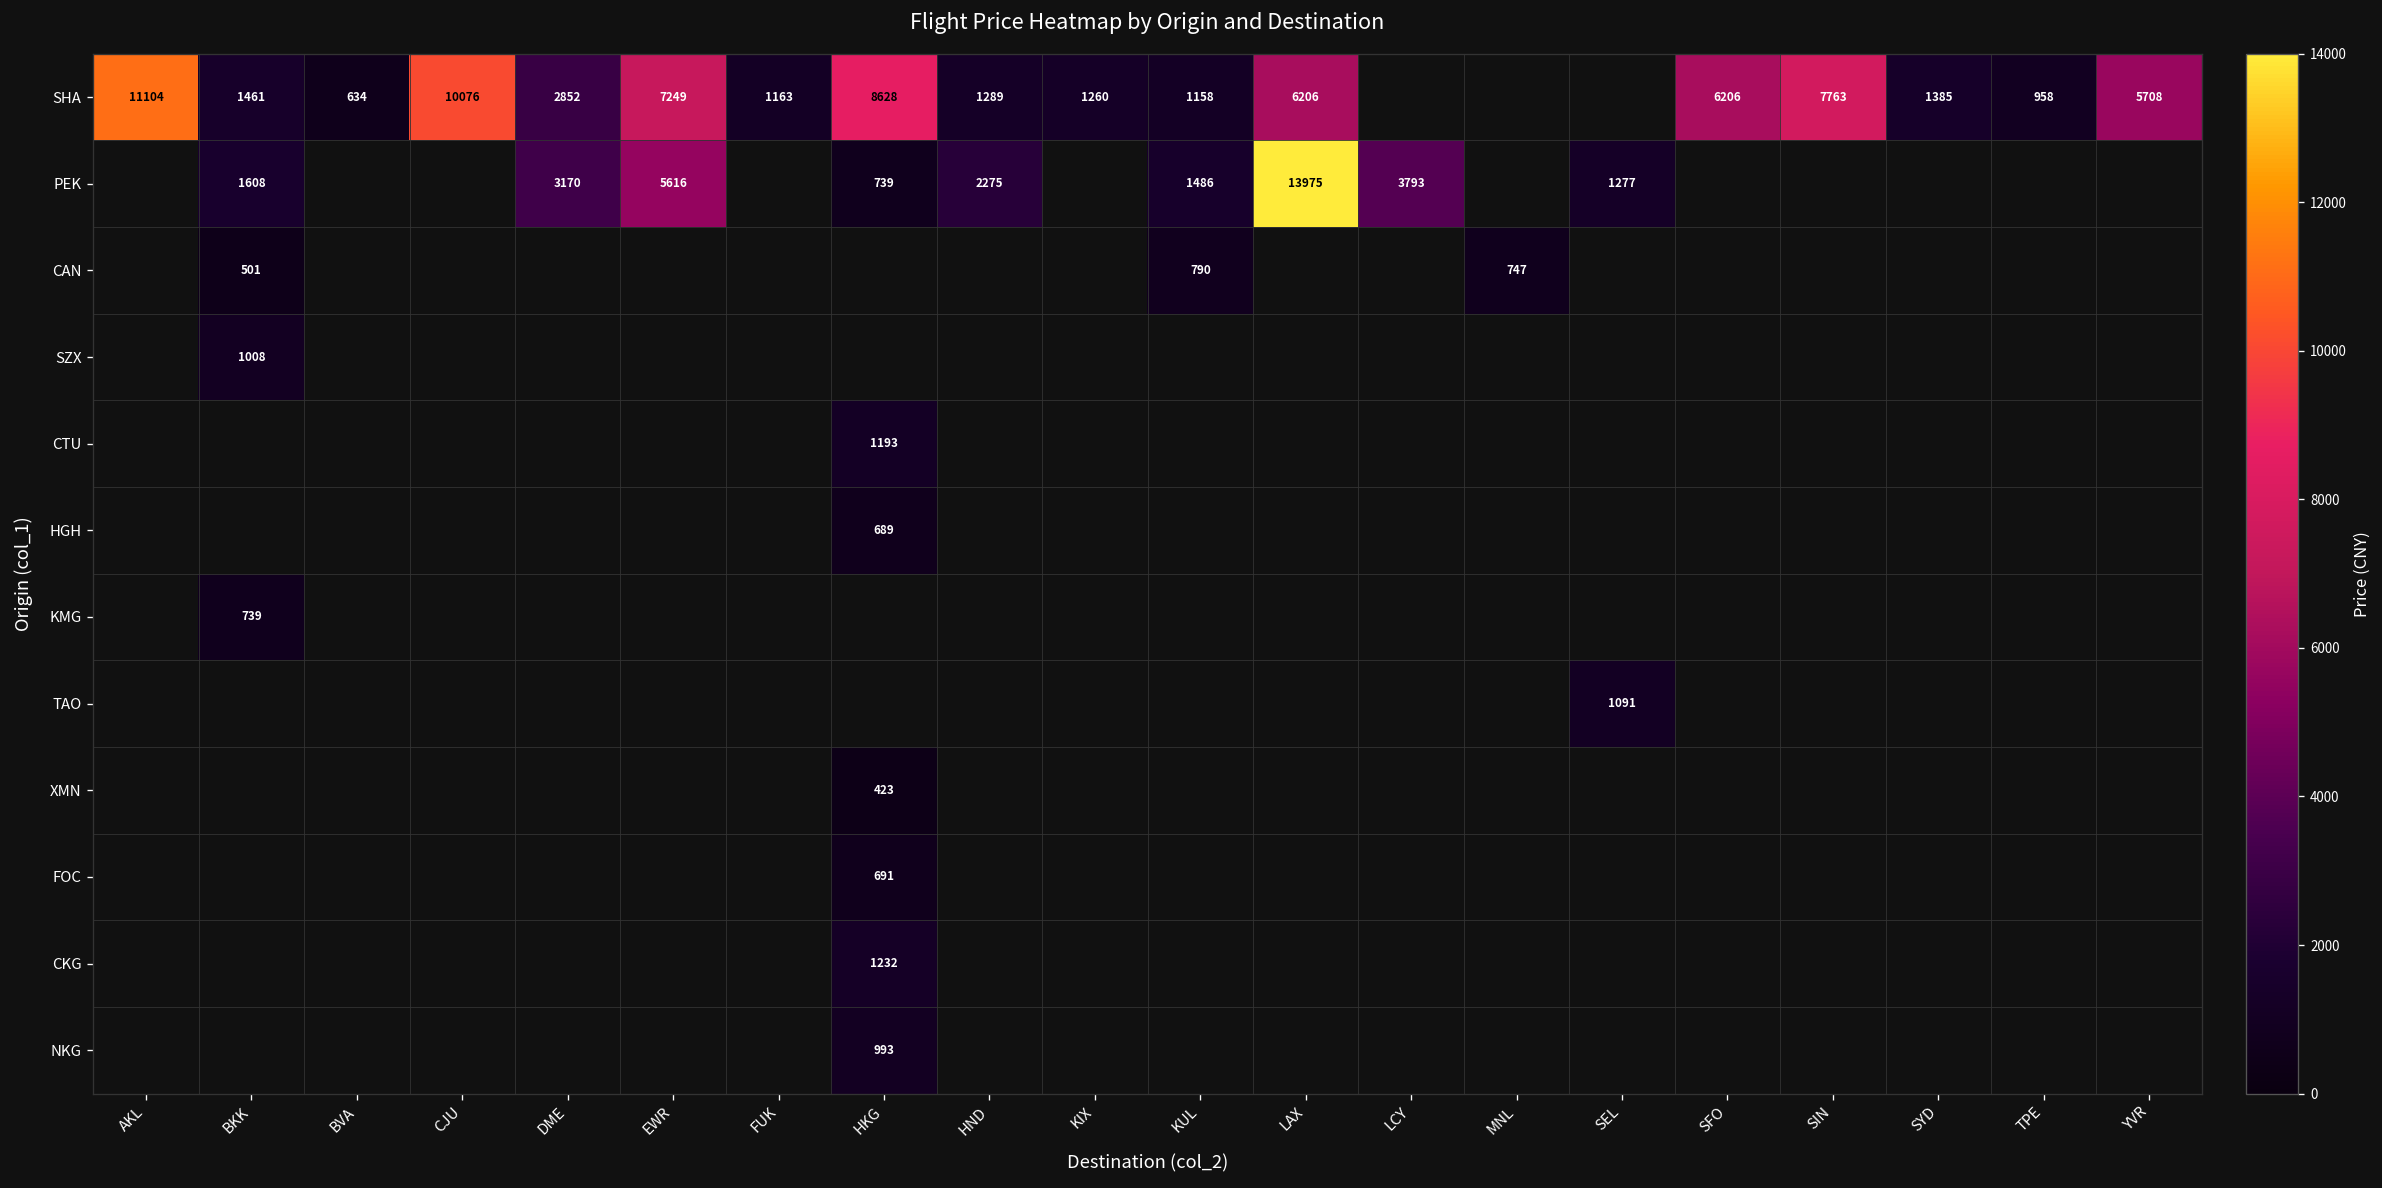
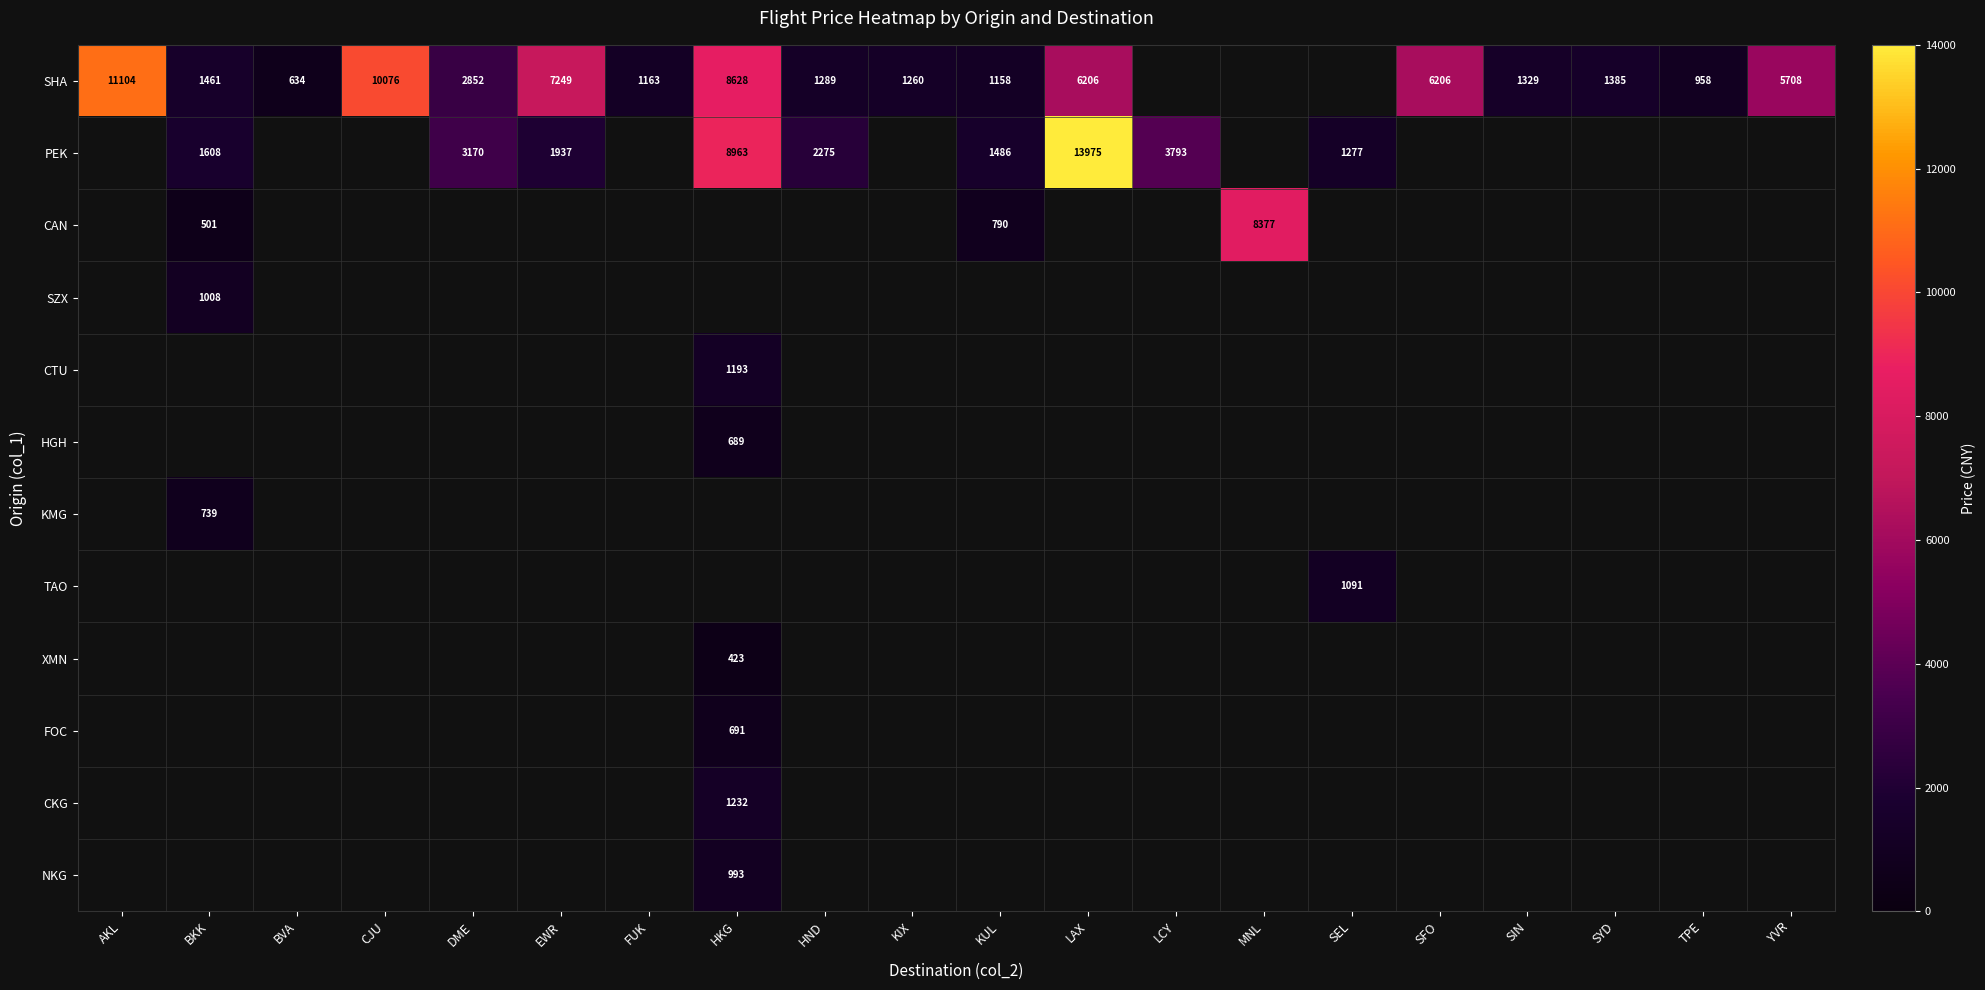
SHA, SIN: 7763 -> 1329
PEK, EWR: 5616 -> 1937
PEK, HKG: 739 -> 8963
CAN, MNL: 747 -> 8377
